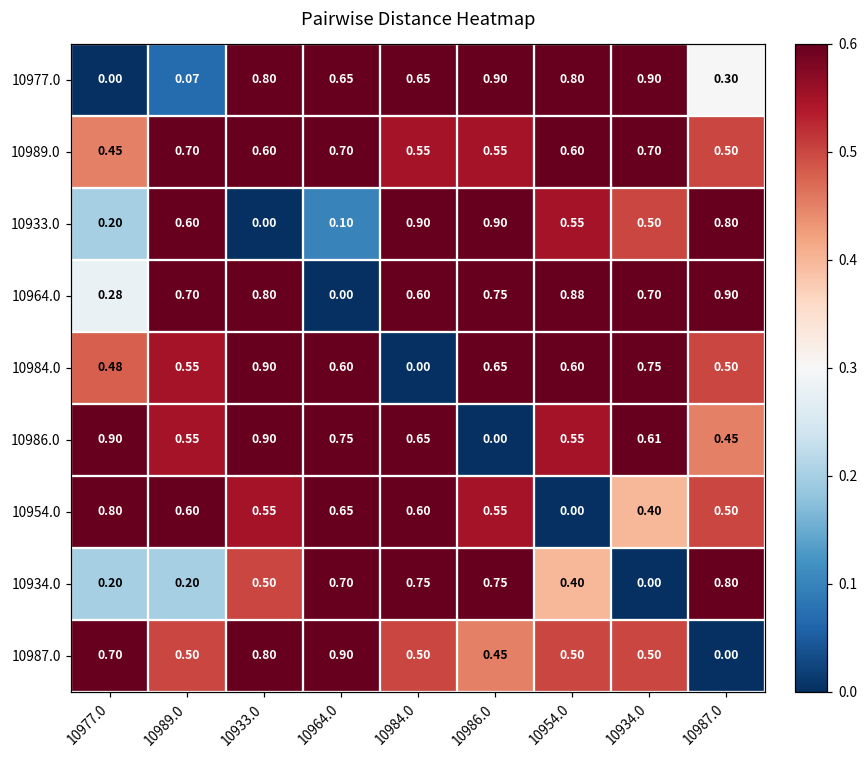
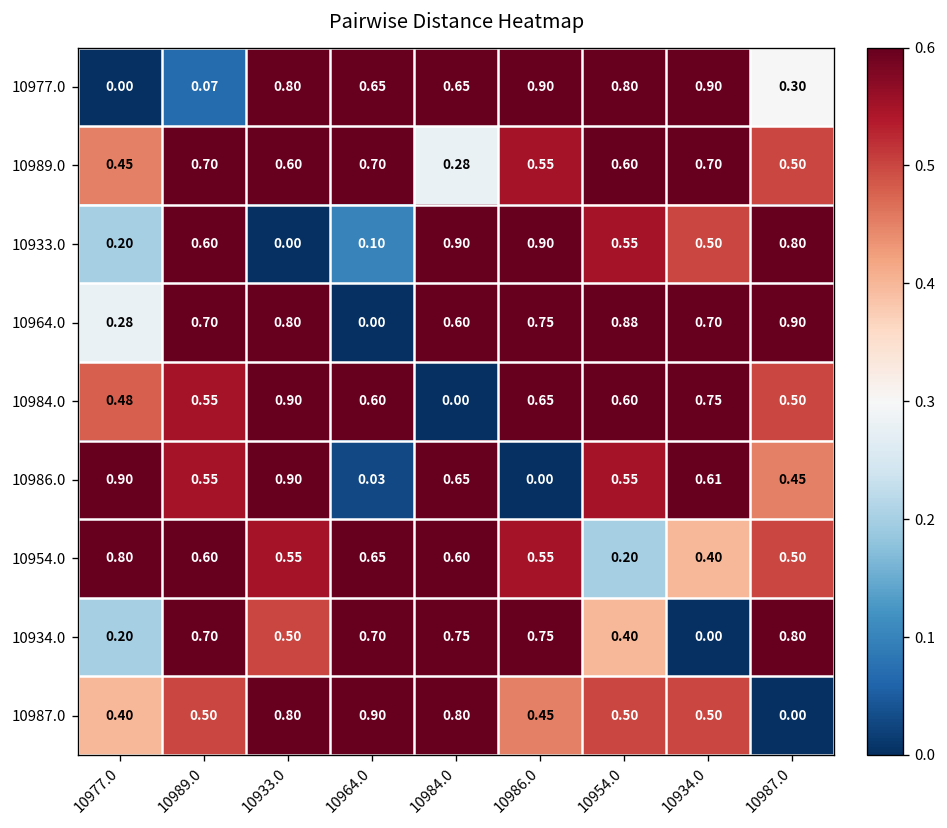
10989.0, 10984.0: 0.55 -> 0.28
10986.0, 10964.0: 0.75 -> 0.03
10954.0, 10954.0: 0.00 -> 0.20
10934.0, 10989.0: 0.20 -> 0.70
10987.0, 10977.0: 0.70 -> 0.40
10987.0, 10984.0: 0.50 -> 0.80
